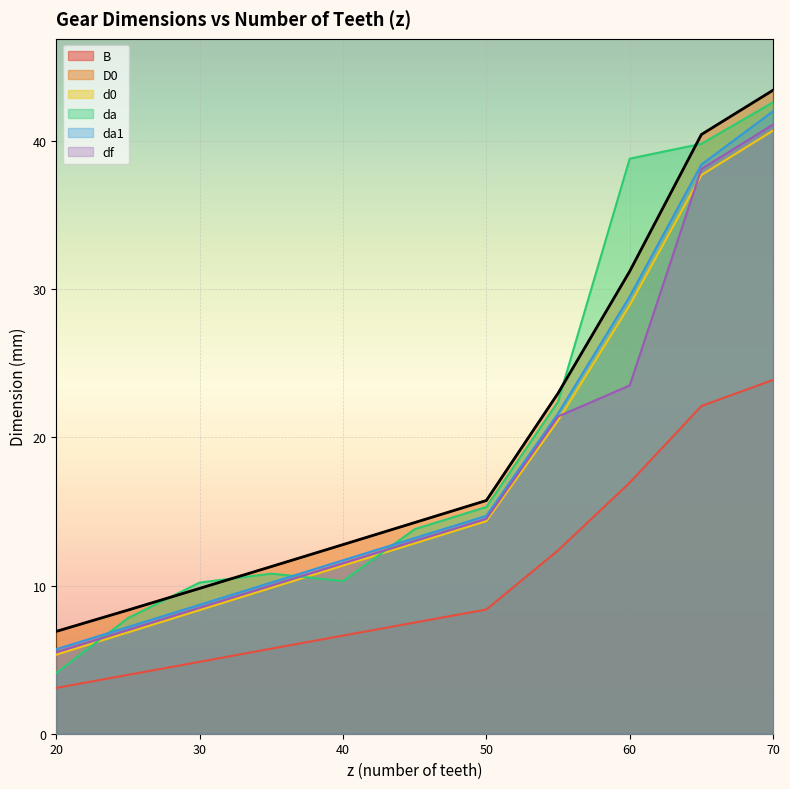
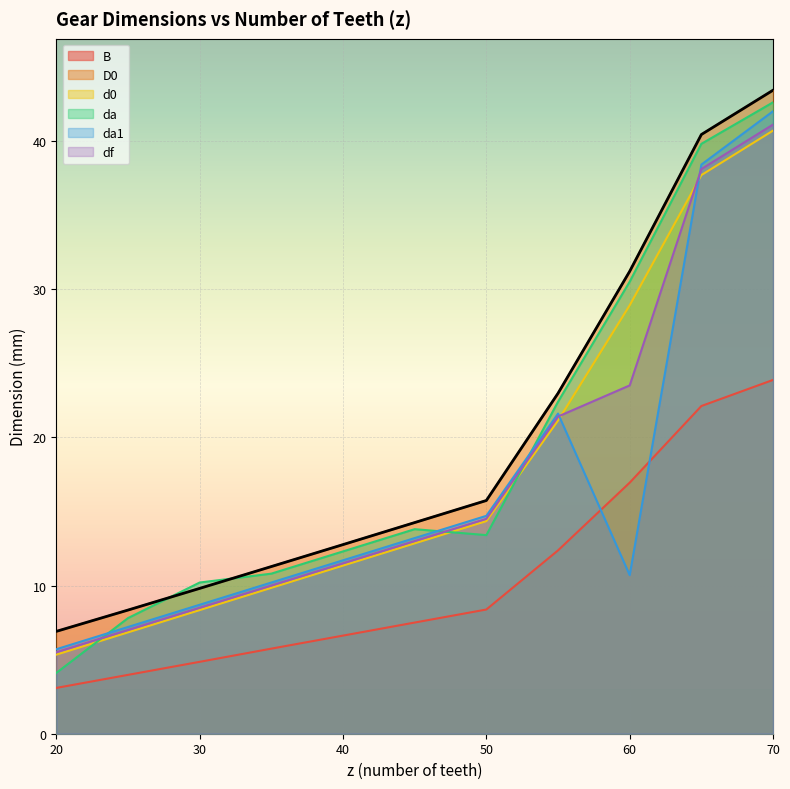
da, 40: 10.3 -> 12.3
da, 50: 15.3 -> 13.4
da, 60: 38.8 -> 30.5
da1, 60: 29.5 -> 10.7
